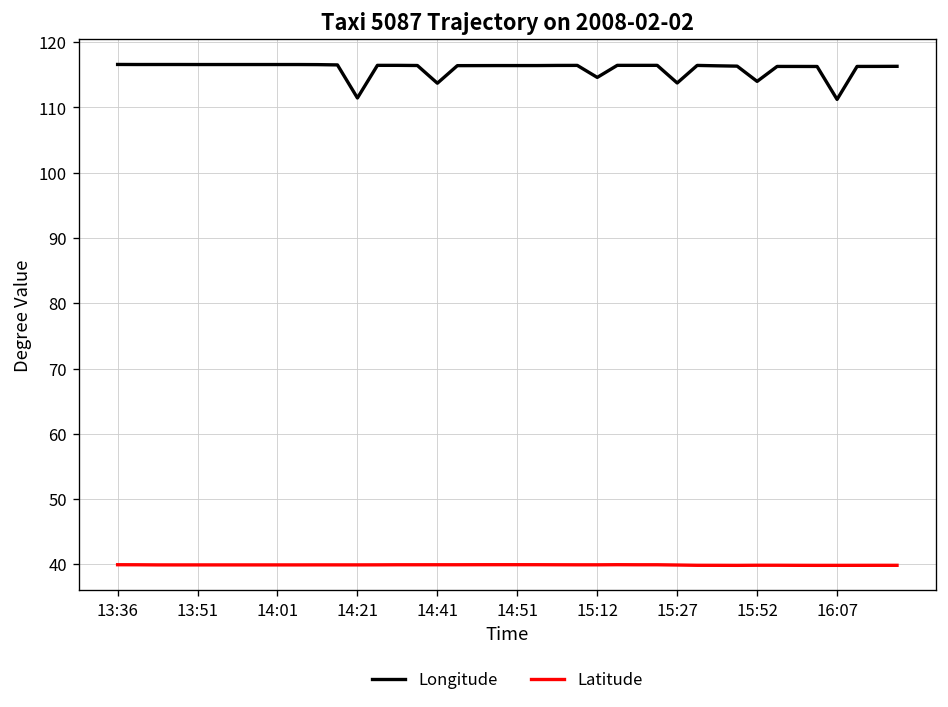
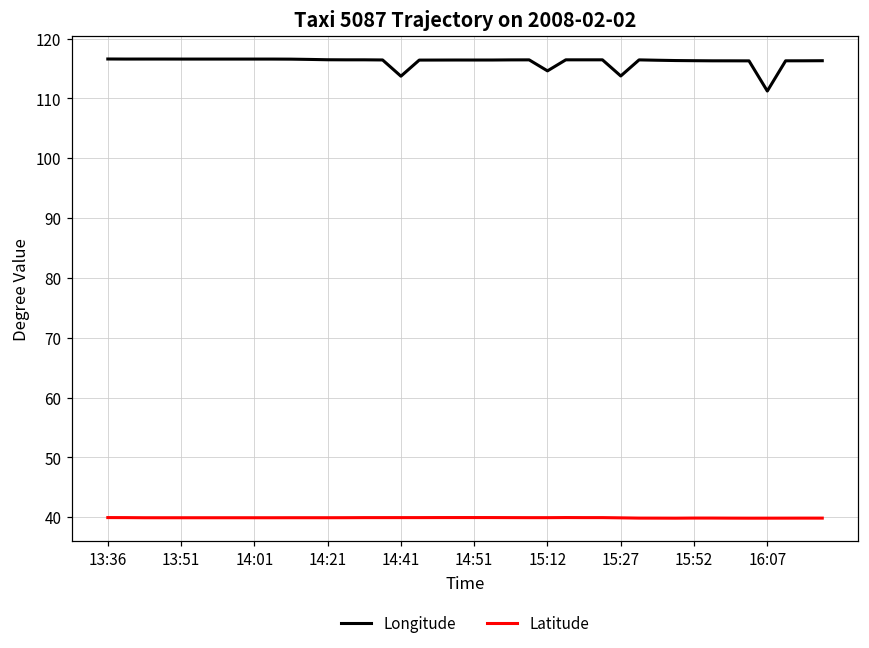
Longitude, 14:21: 111 -> 116
Longitude, 15:52: 114 -> 116
